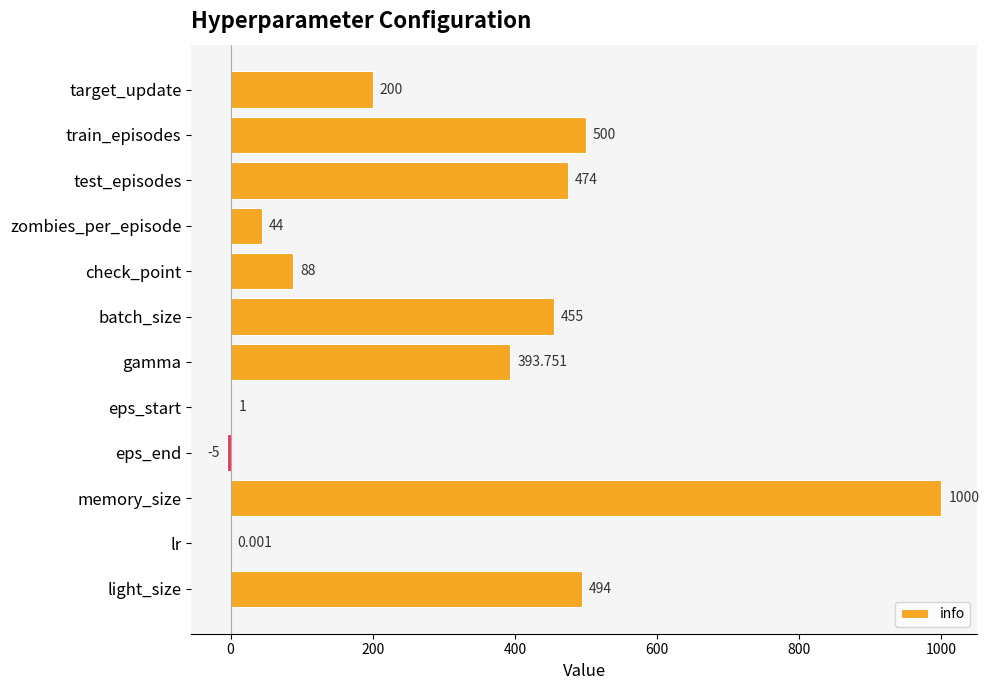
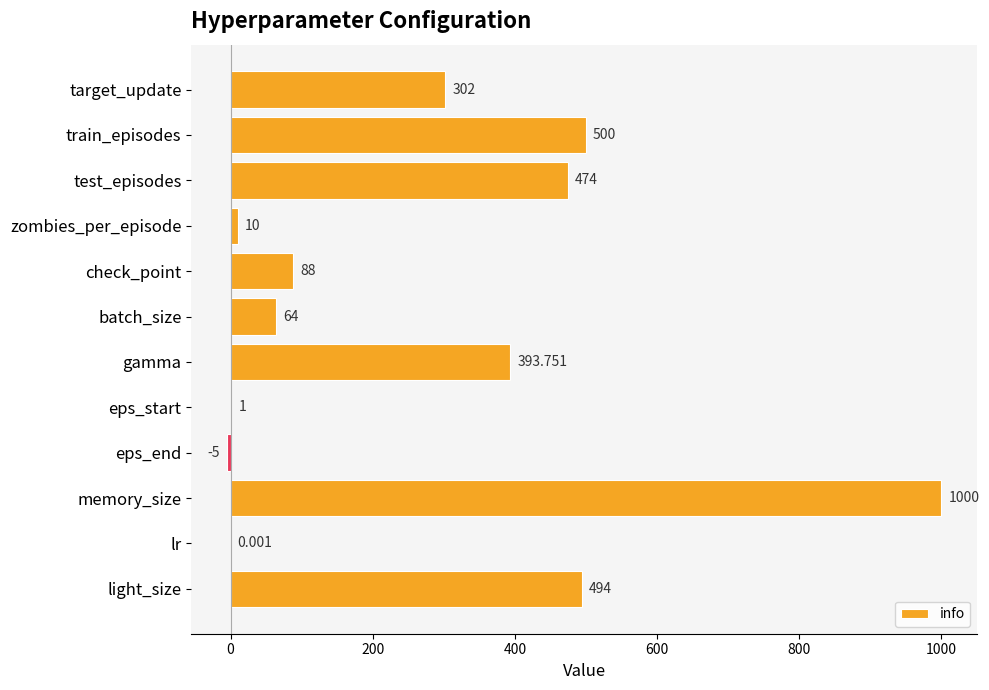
target_update: 200 -> 302
zombies_per_episode: 44 -> 10
batch_size: 455 -> 64
